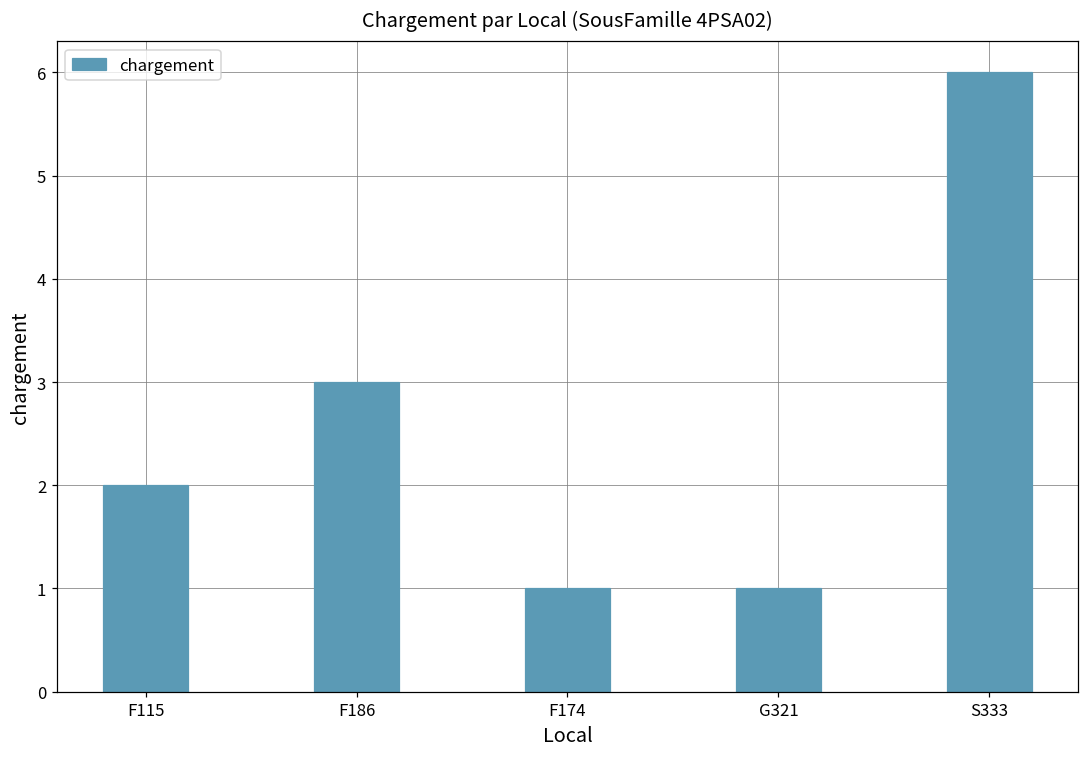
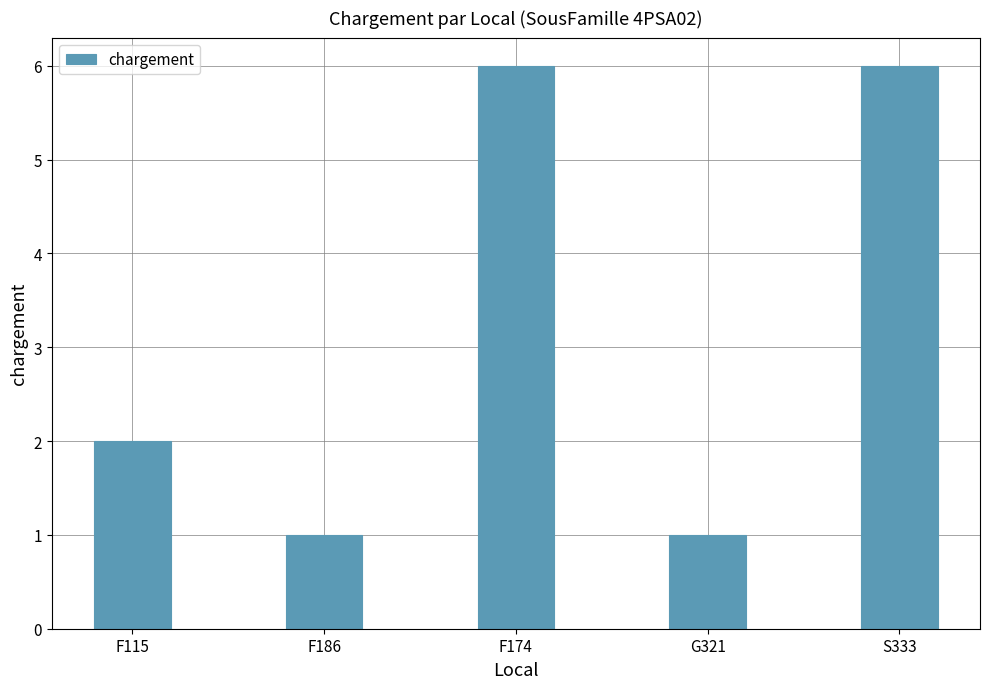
F186: 3 -> 1
F174: 1 -> 6
